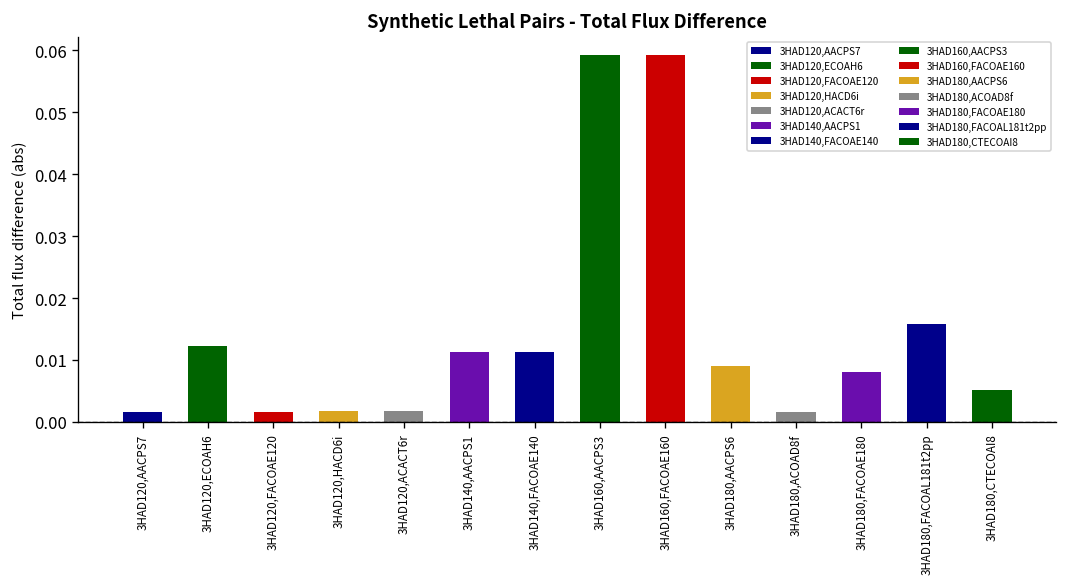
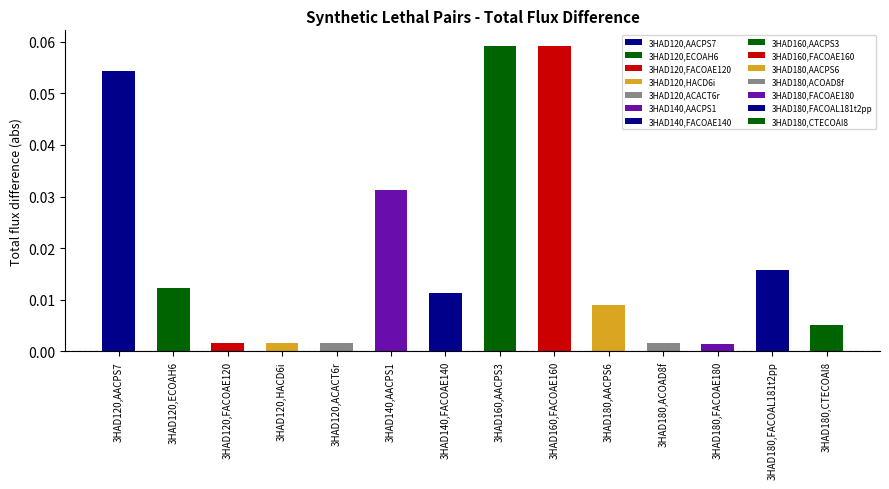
3HAD120,AACPS7: 0.002 -> 0.054
3HAD140,AACPS1: 0.011 -> 0.031
3HAD180,FACOAE180: 0.008 -> 0.001
